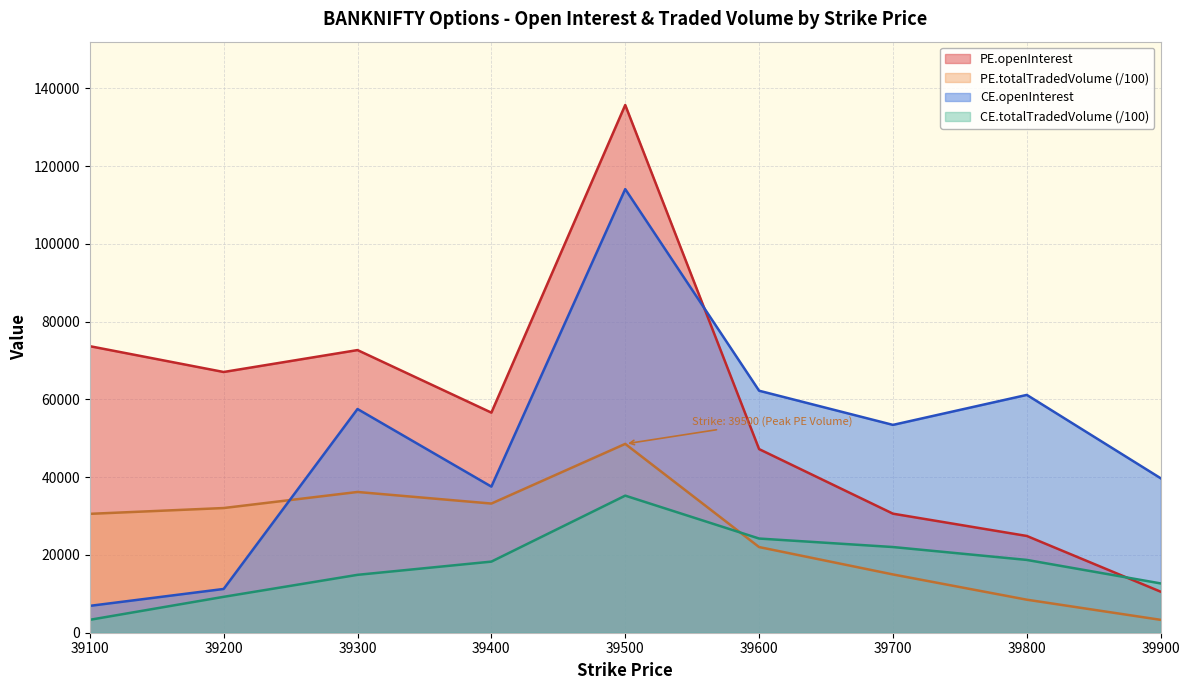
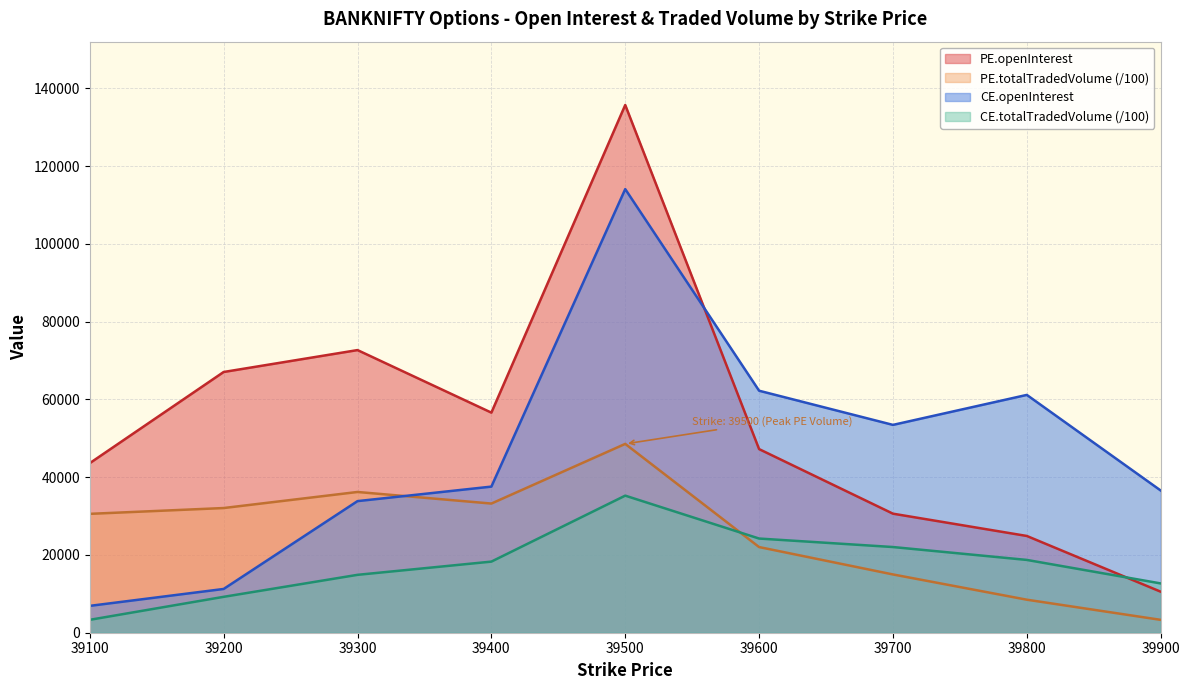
PE.openInterest, 39100: 74000 -> 44000
CE.openInterest, 39300: 58000 -> 34000
CE.openInterest, 39900: 40000 -> 37000
